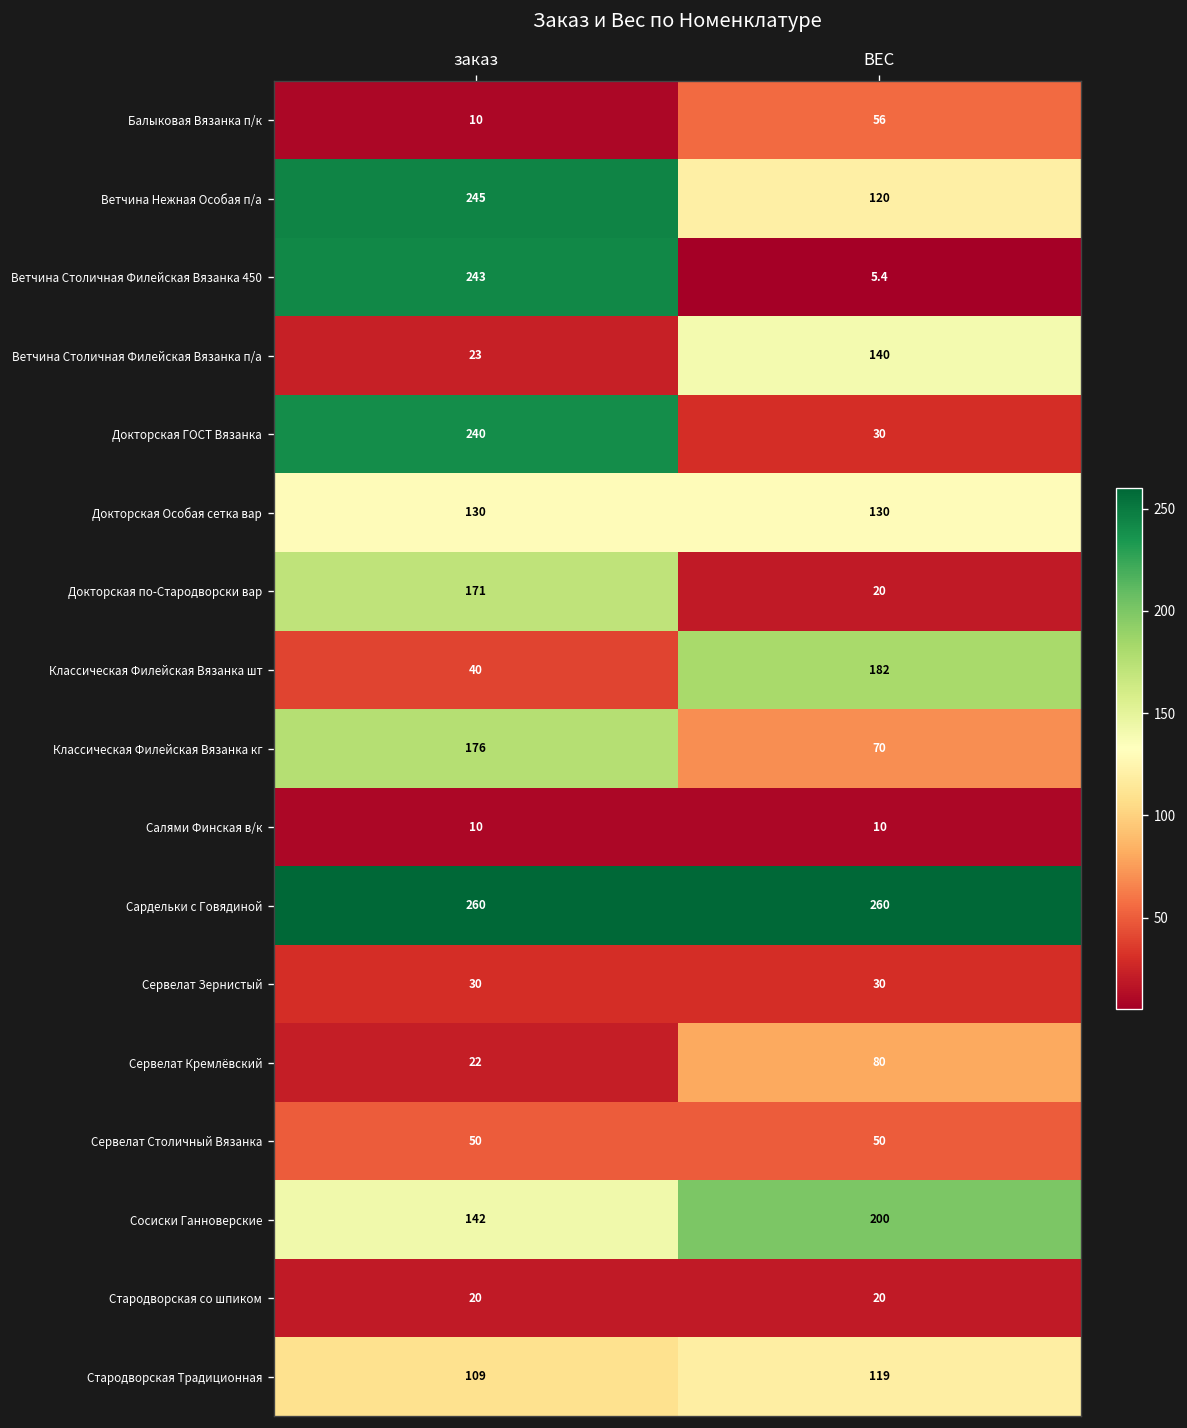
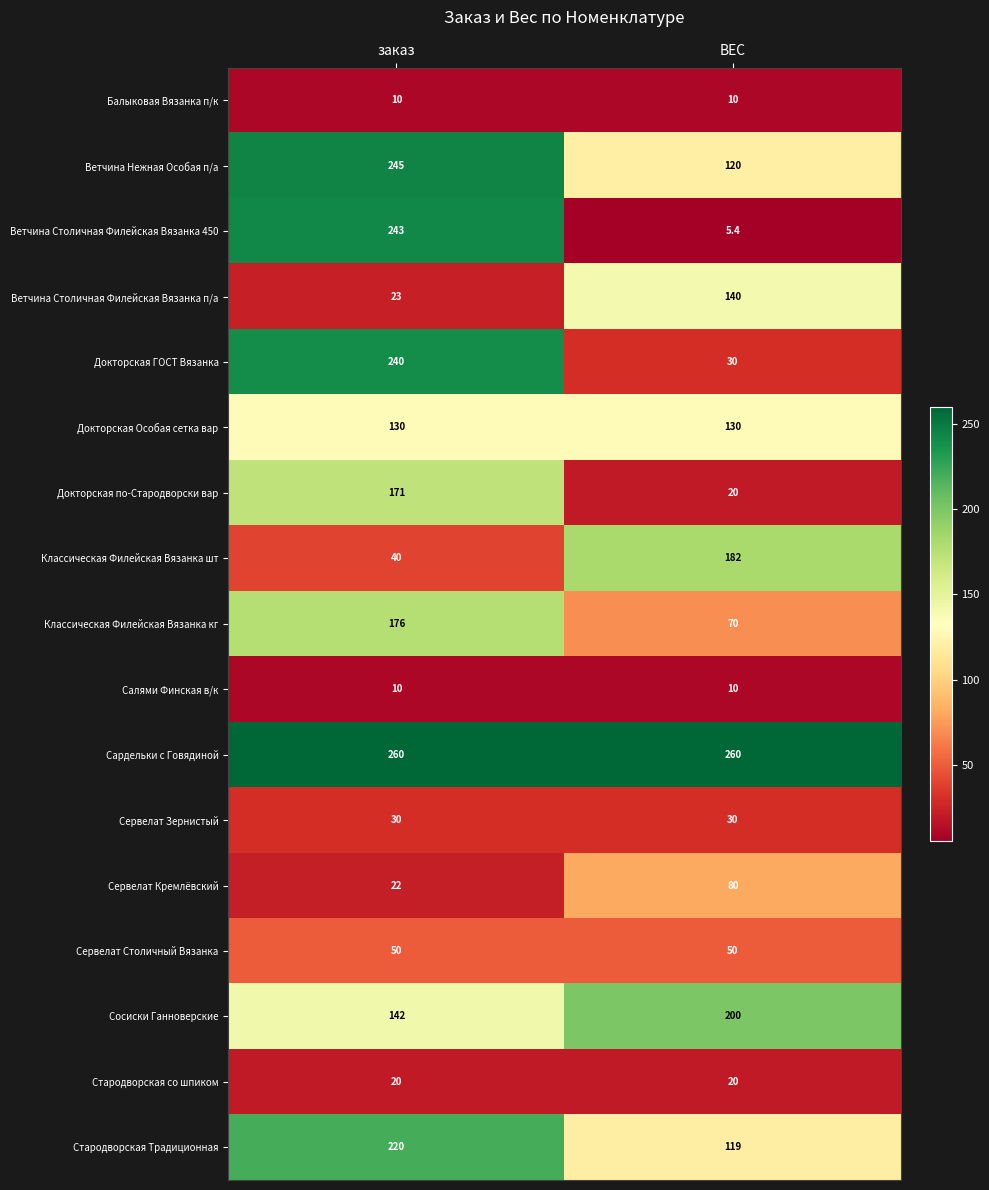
Балыковая Вязанка п/к, ВЕС: 56 -> 10
Стародворская Традиционная, заказ: 109 -> 220
